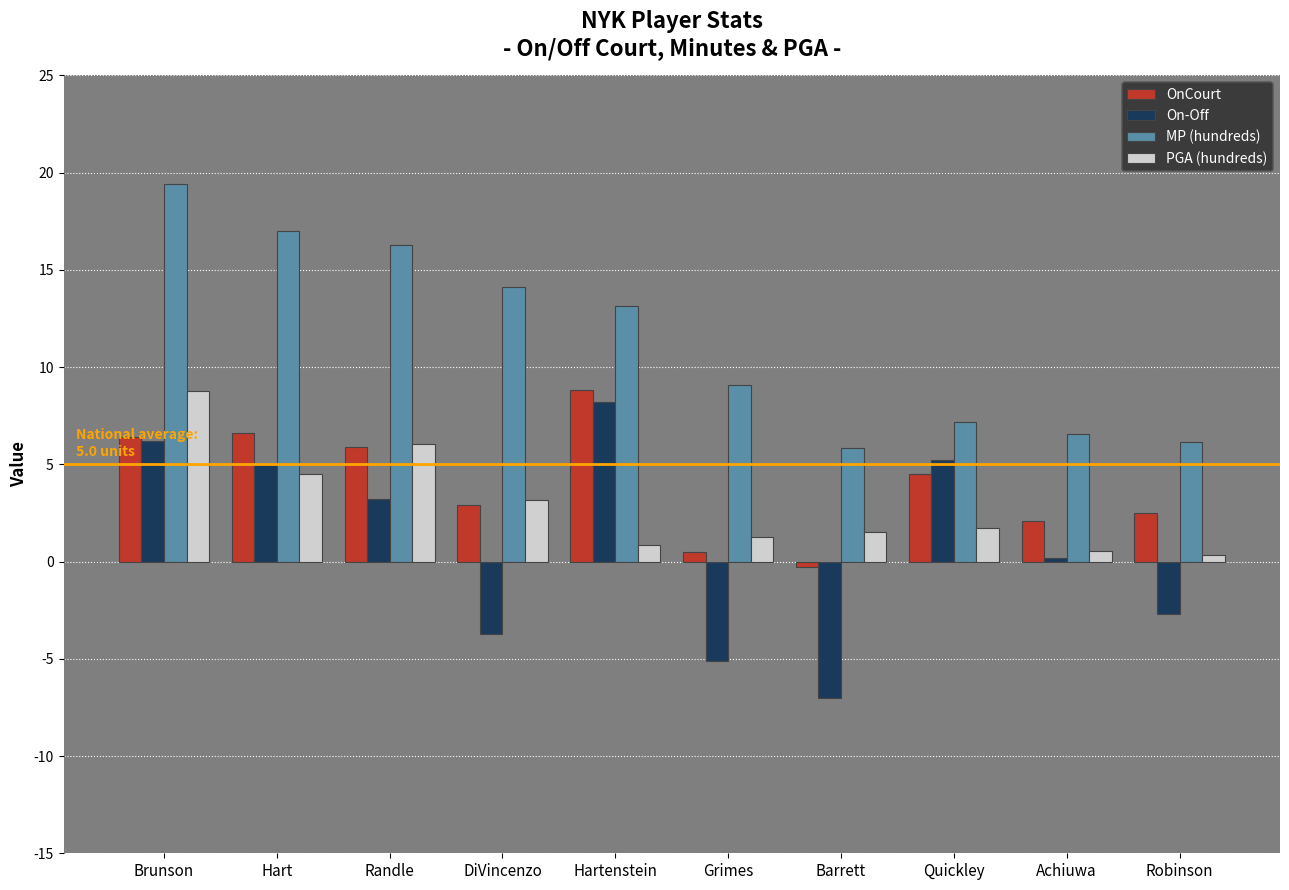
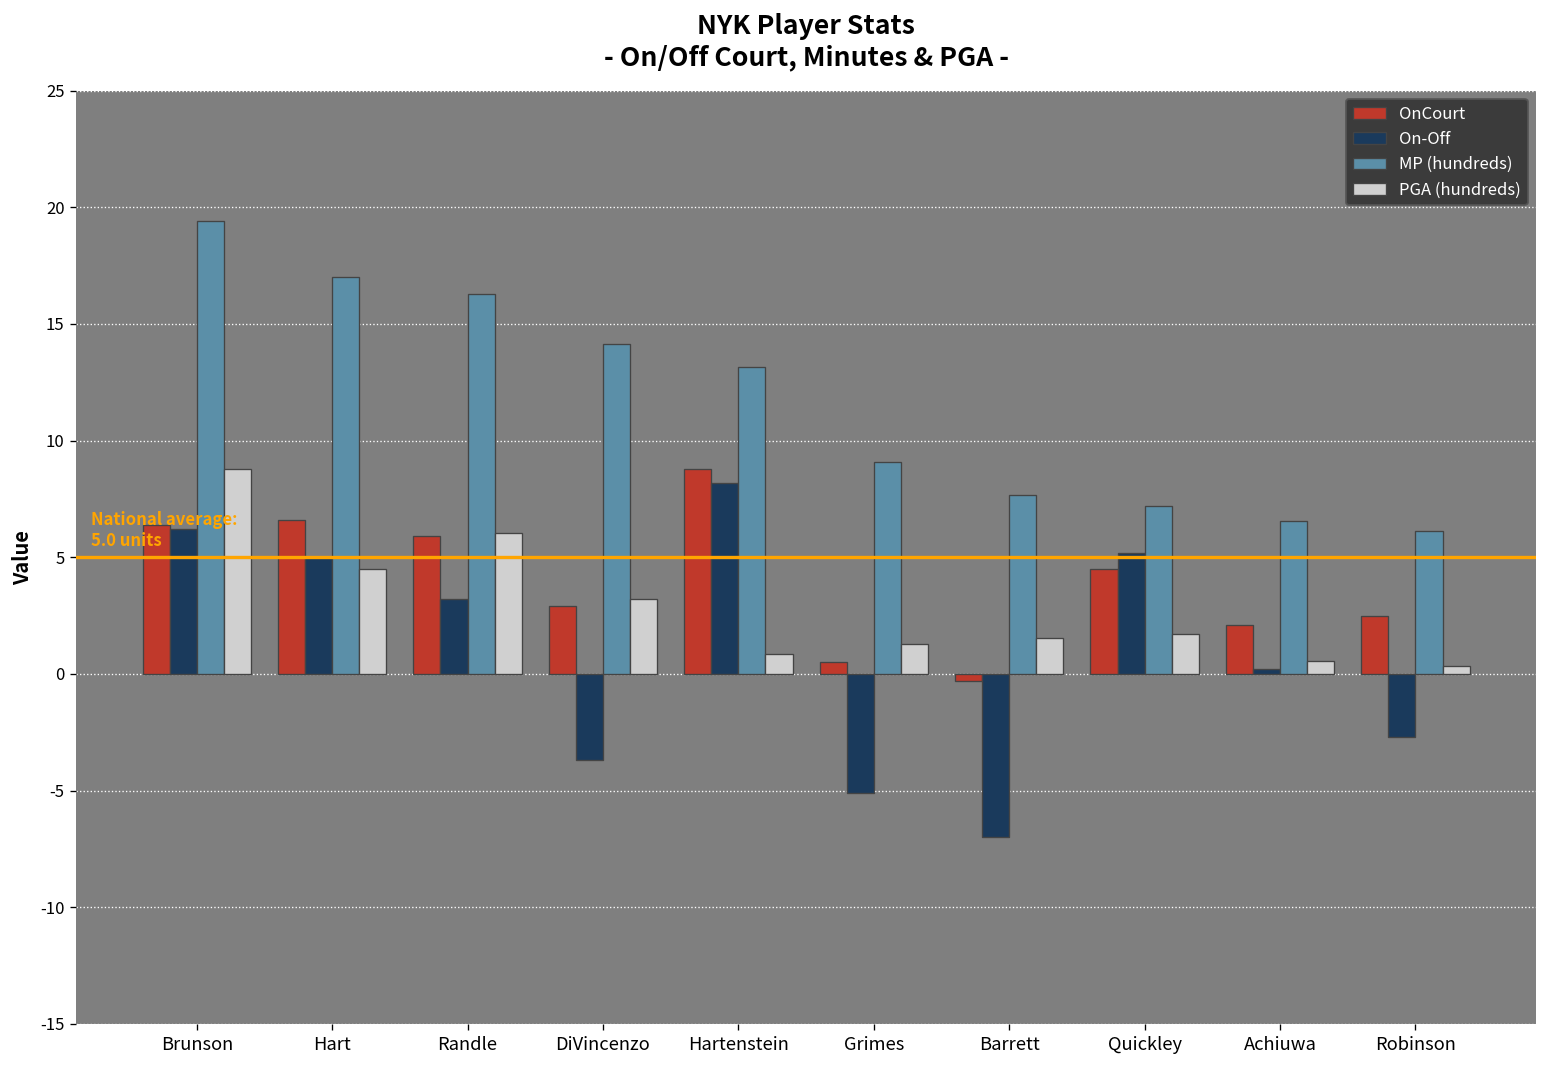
MP (hundreds), Barrett: 5.8 -> 7.7
